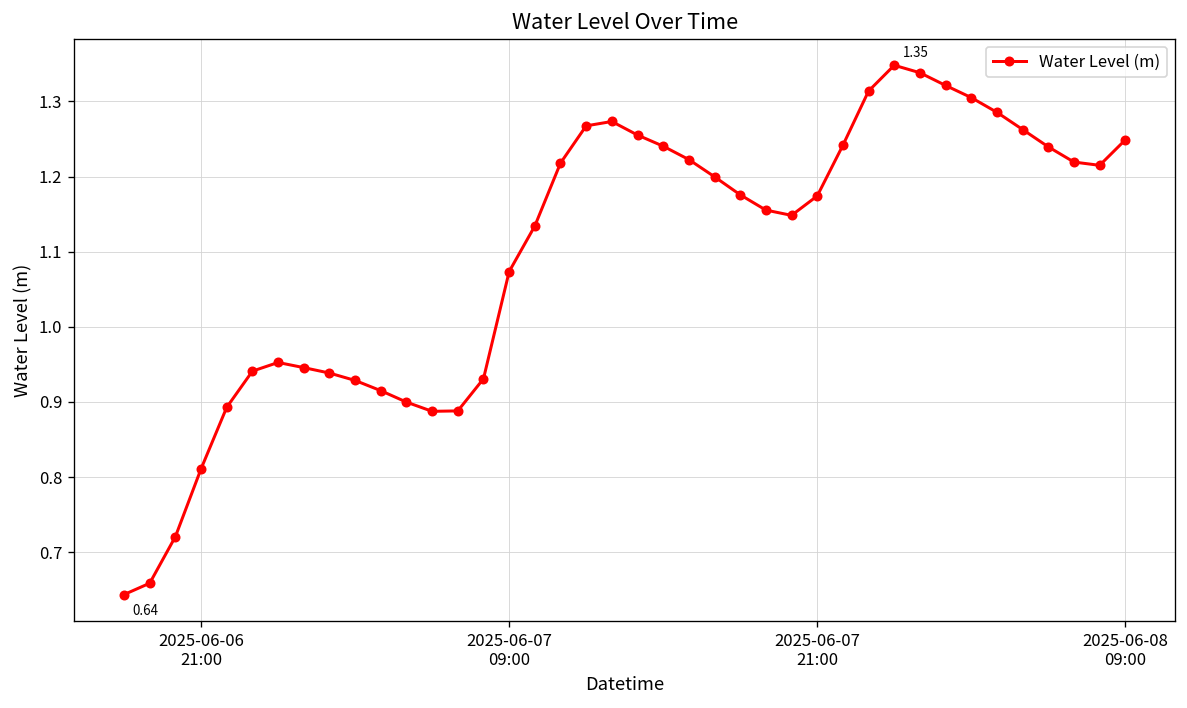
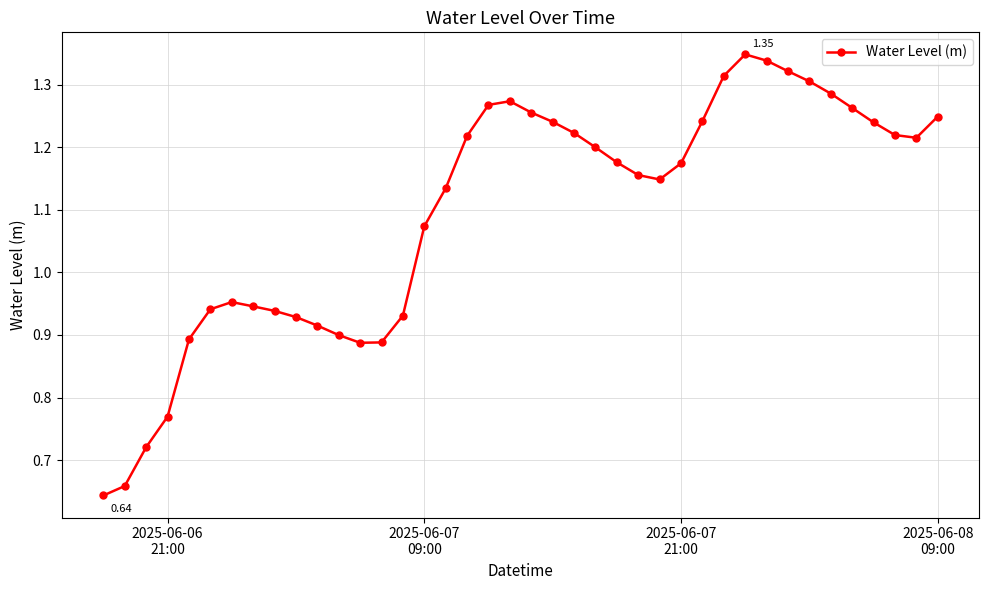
2025-06-06 21:00: 0.81 -> 0.77
